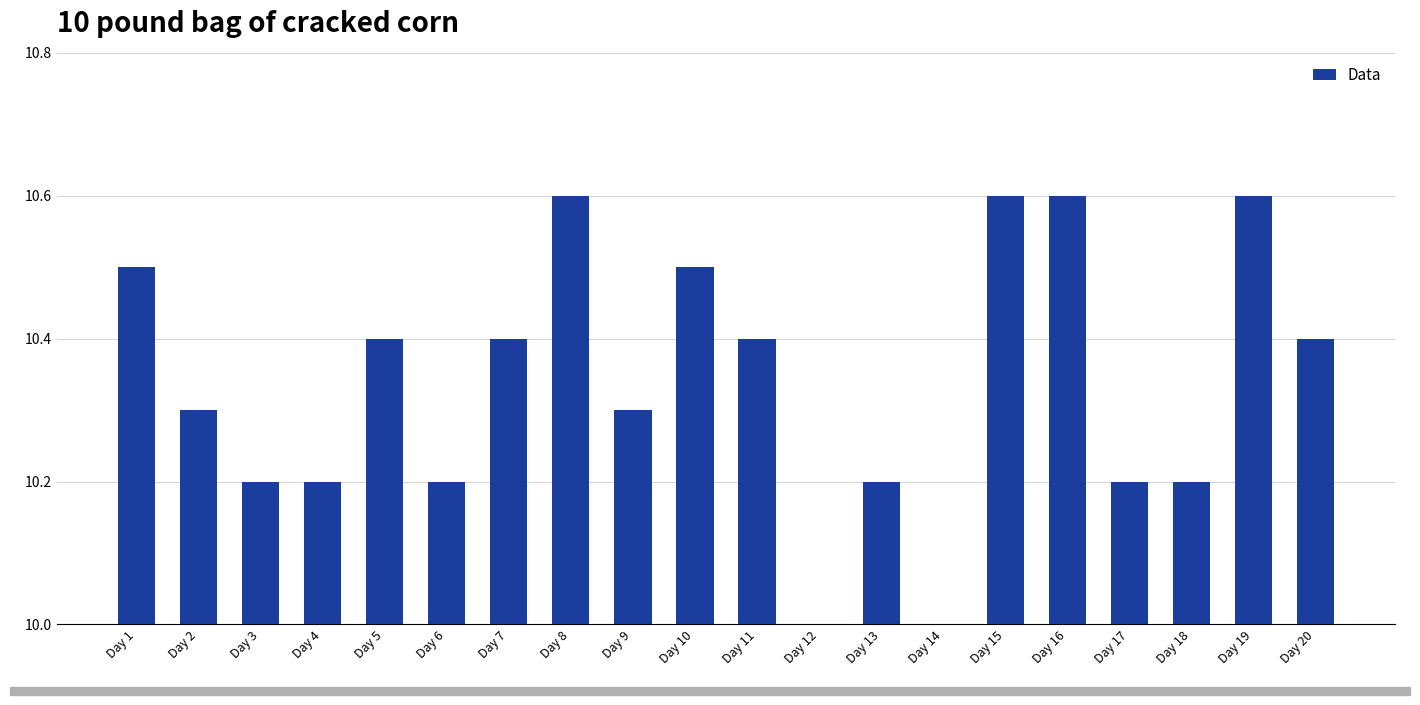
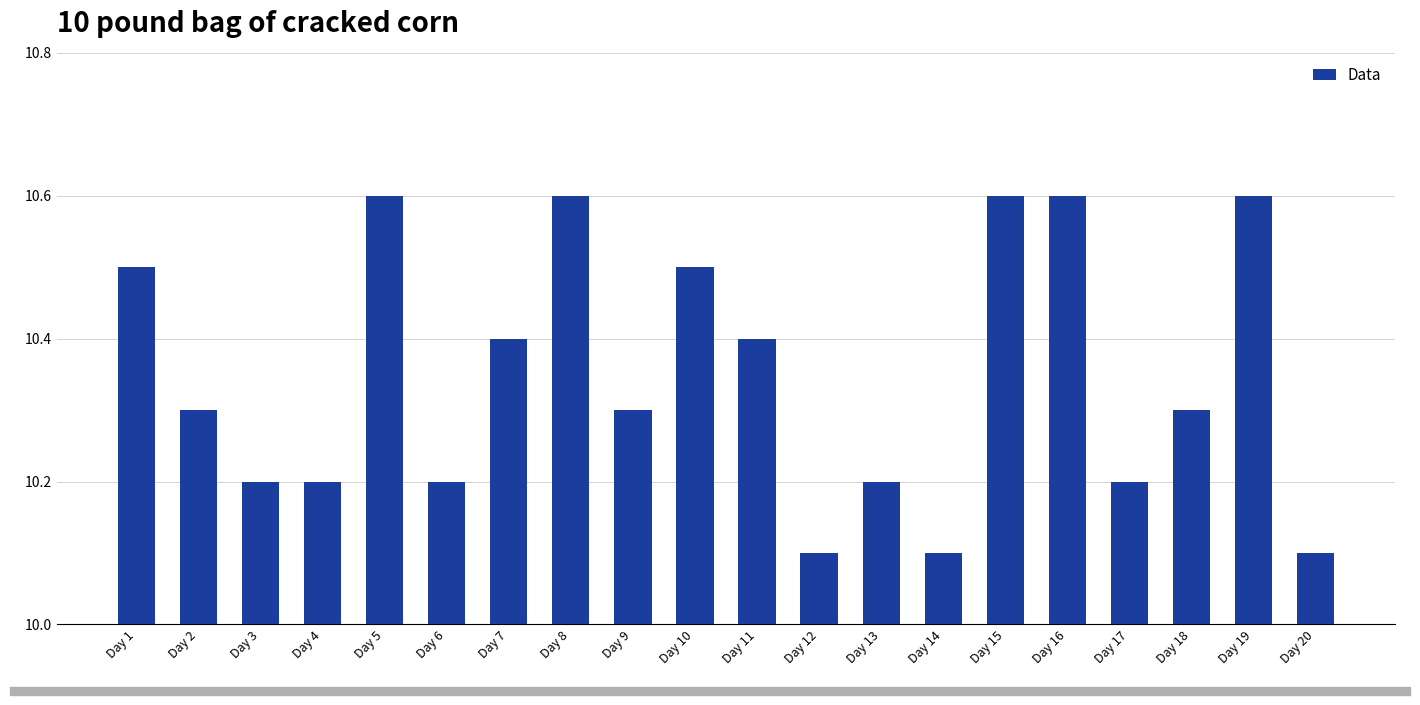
Day 5: 10.4 -> 10.6
Day 12: 10.0 -> 10.1
Day 14: 10.0 -> 10.1
Day 18: 10.2 -> 10.3
Day 20: 10.4 -> 10.1
